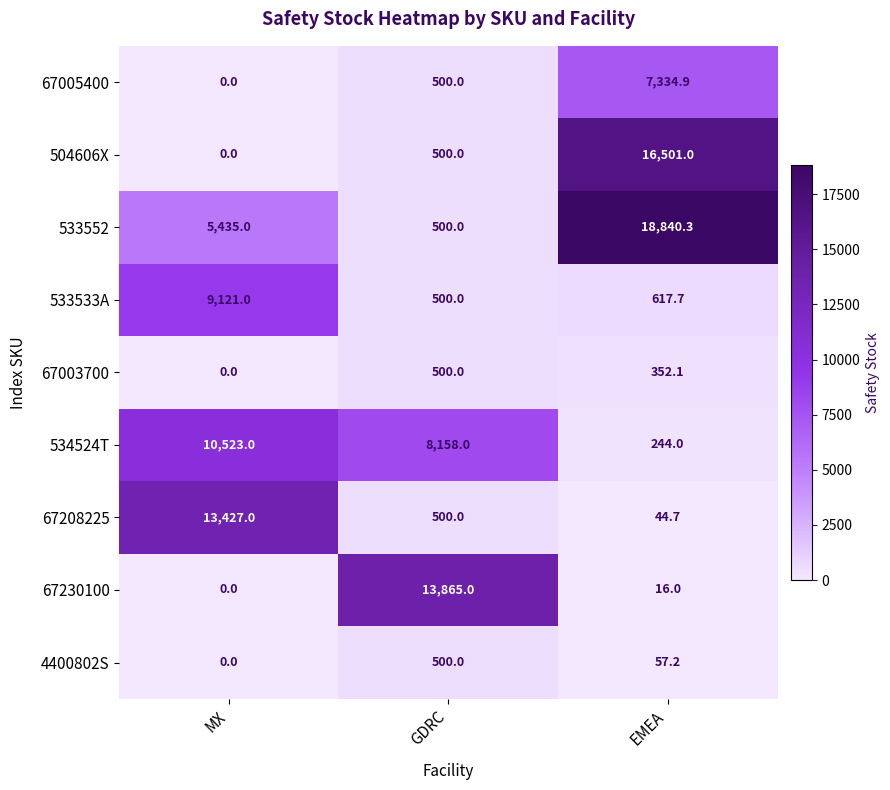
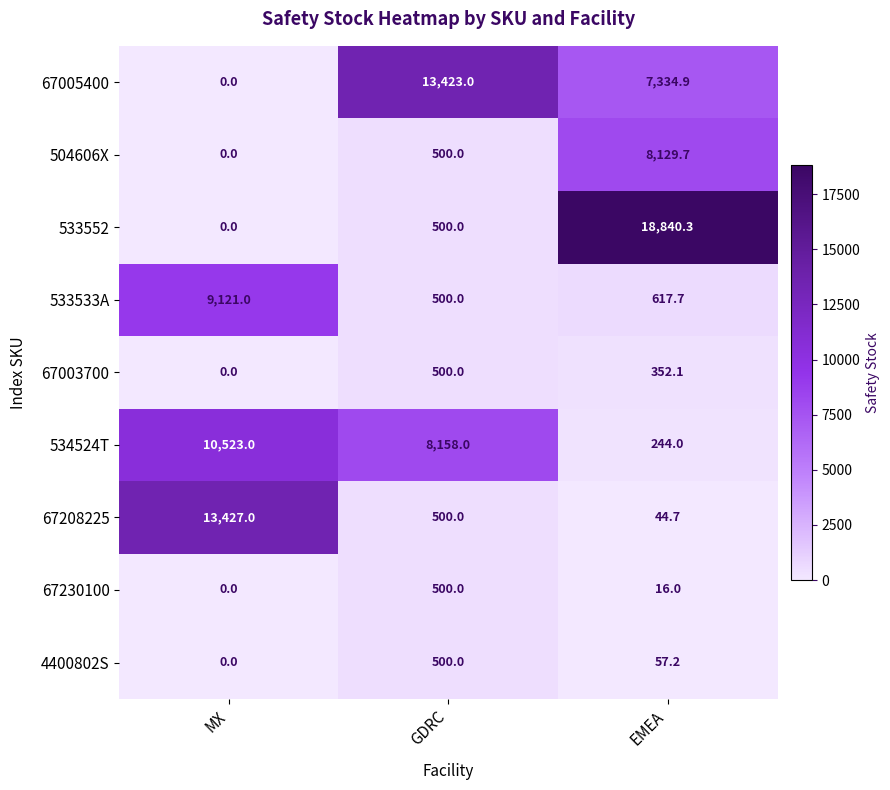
67005400, GDRC: 500.0 -> 13,423.0
504606X, EMEA: 16,501.0 -> 8,129.7
533552, MX: 5,435.0 -> 0.0
67230100, GDRC: 13,865.0 -> 500.0
